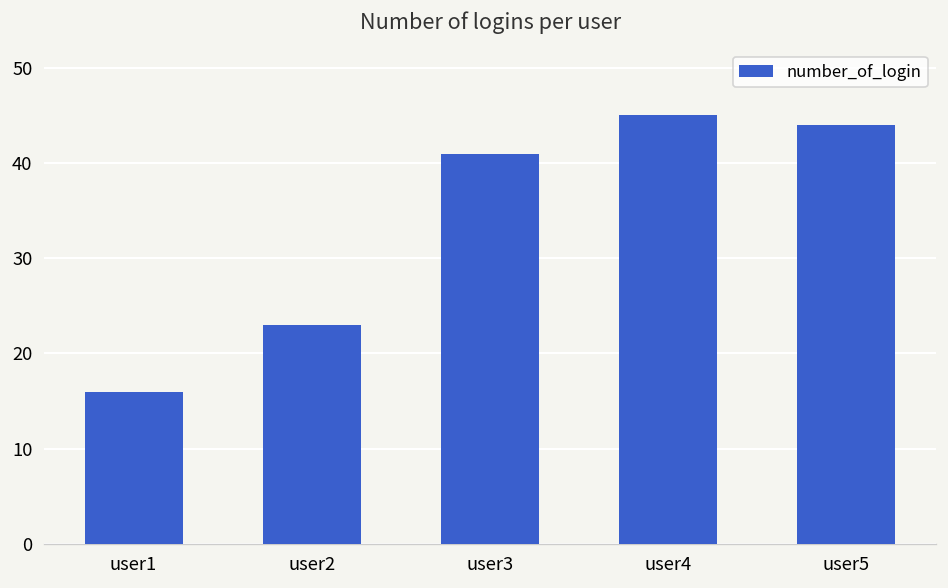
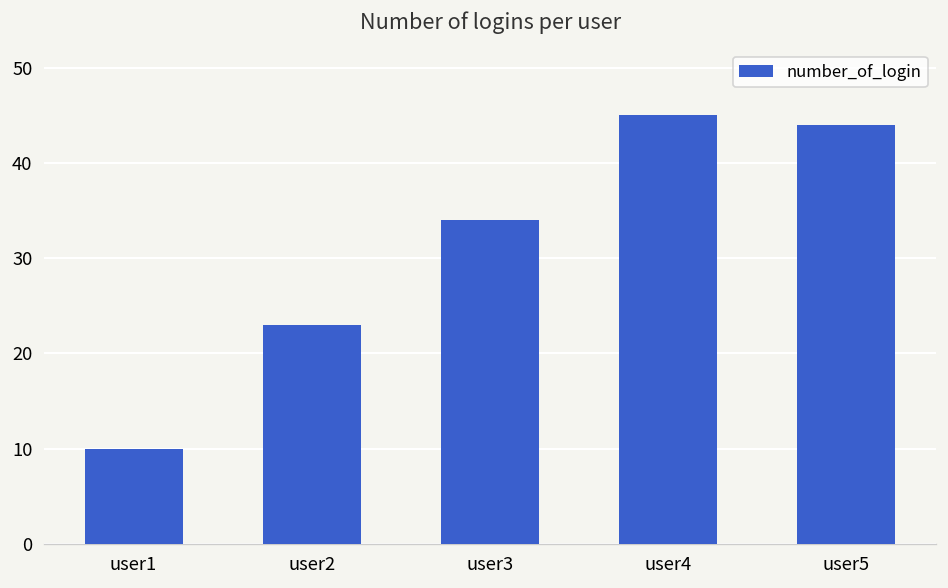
user1: 16 -> 10
user3: 41 -> 34
